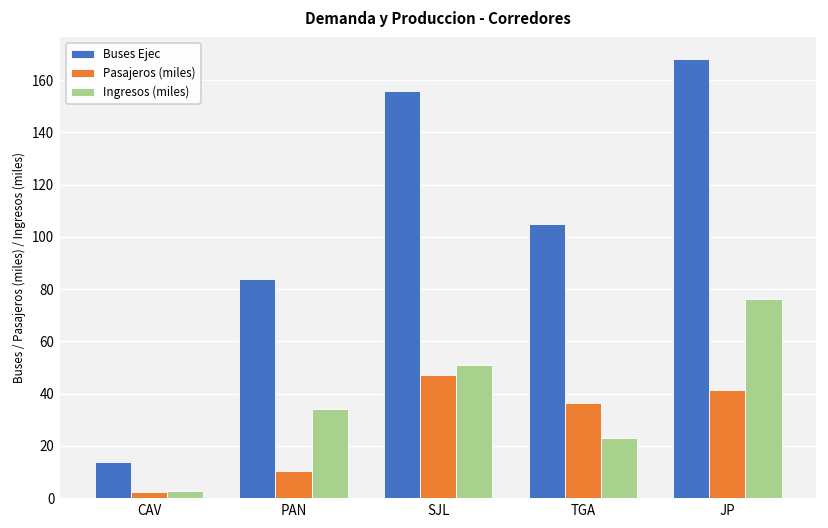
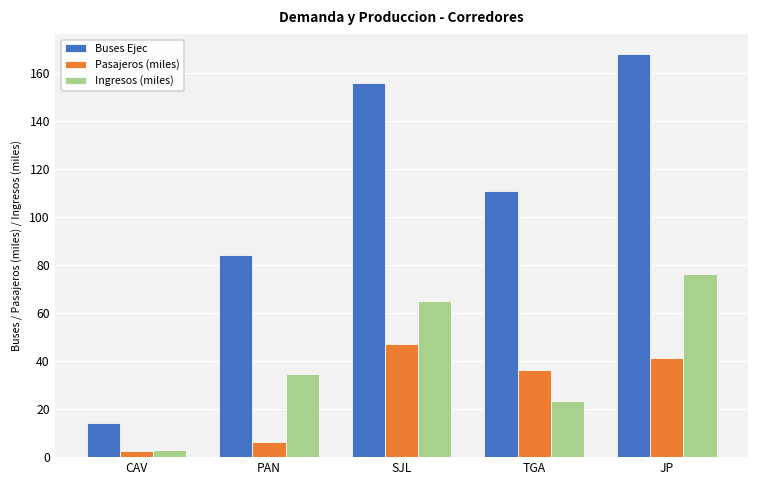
Pasajeros (miles), PAN: 10 -> 6
Ingresos (miles), SJL: 51 -> 65
Buses Ejec, TGA: 105 -> 111
